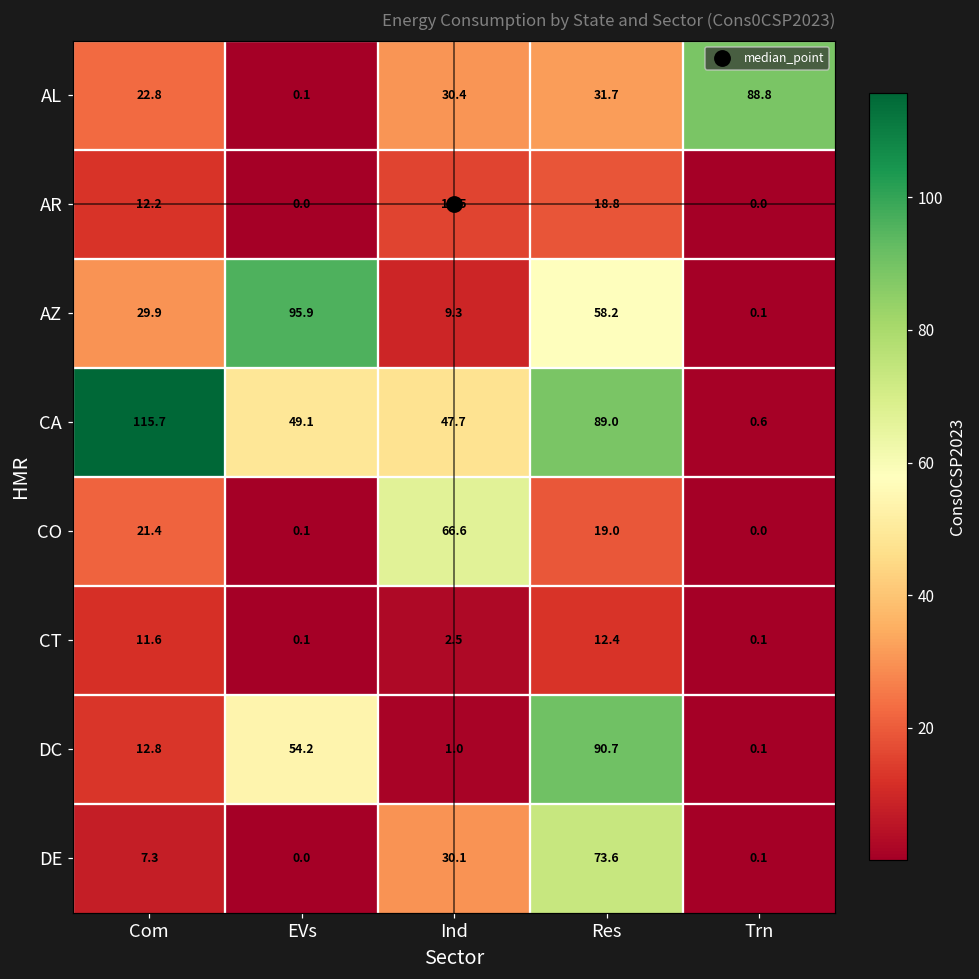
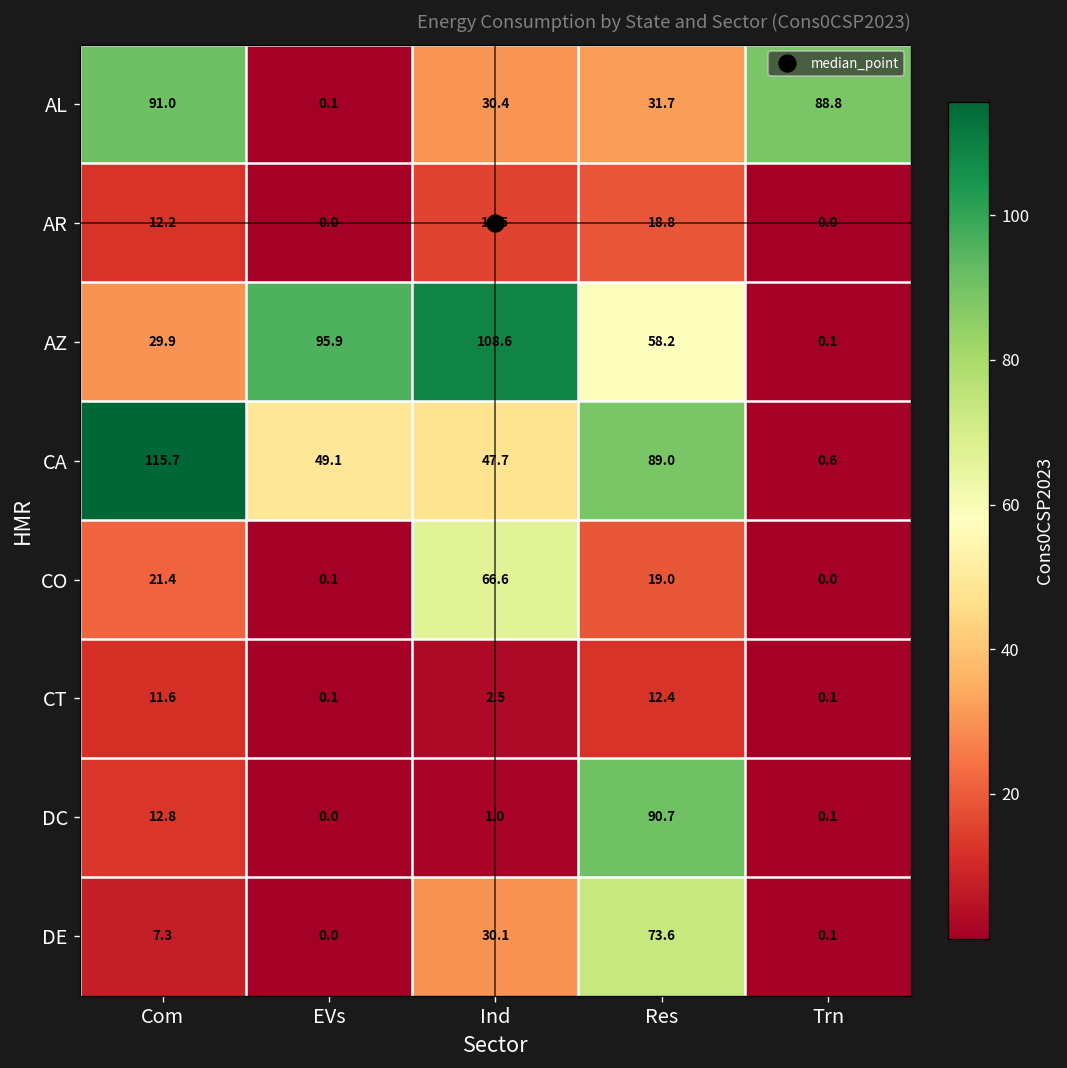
AL, Com: 22.8 -> 91.0
AZ, Ind: 9.3 -> 108.6
DC, EVs: 54.2 -> 0.0
